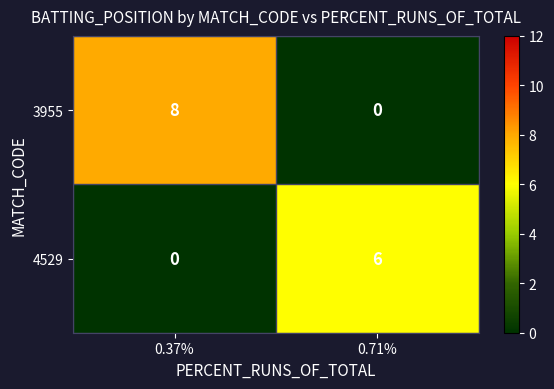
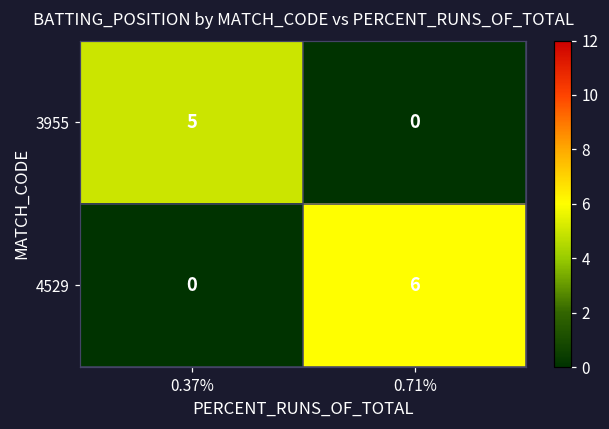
3955, 0.37%: 8 -> 5
